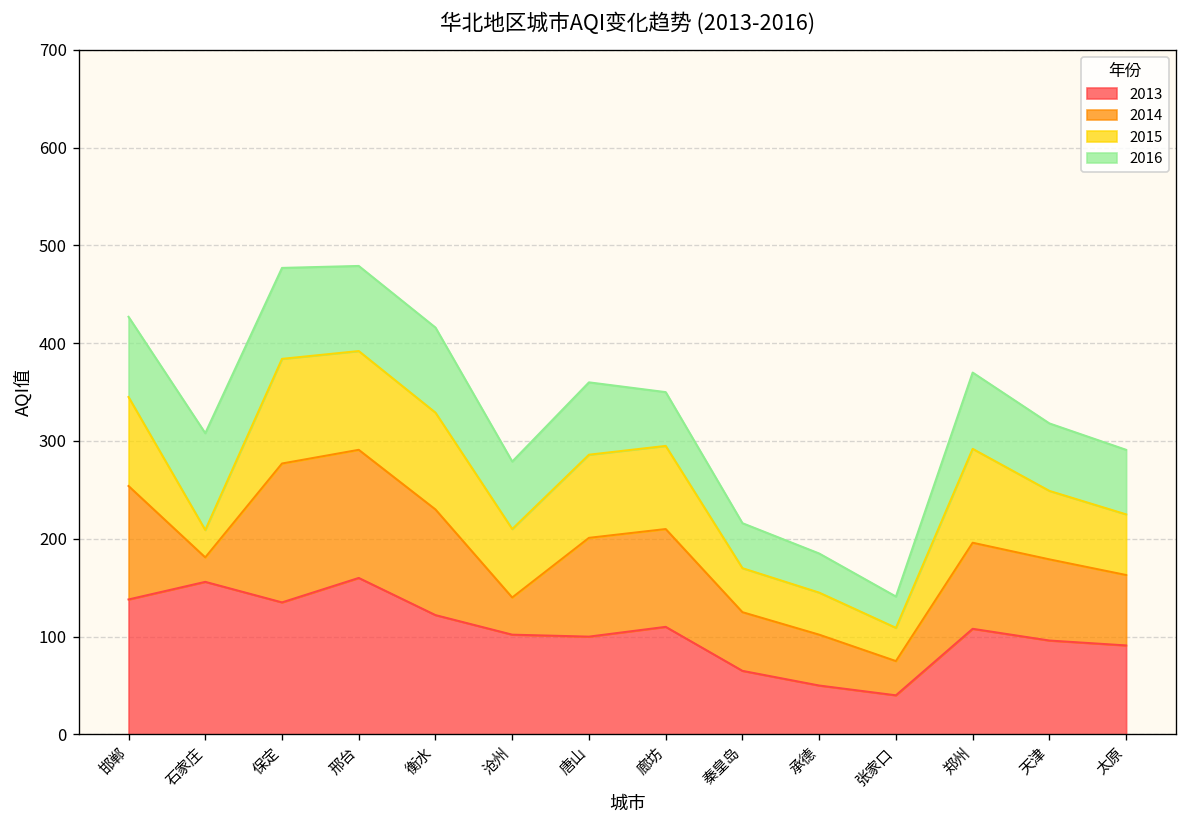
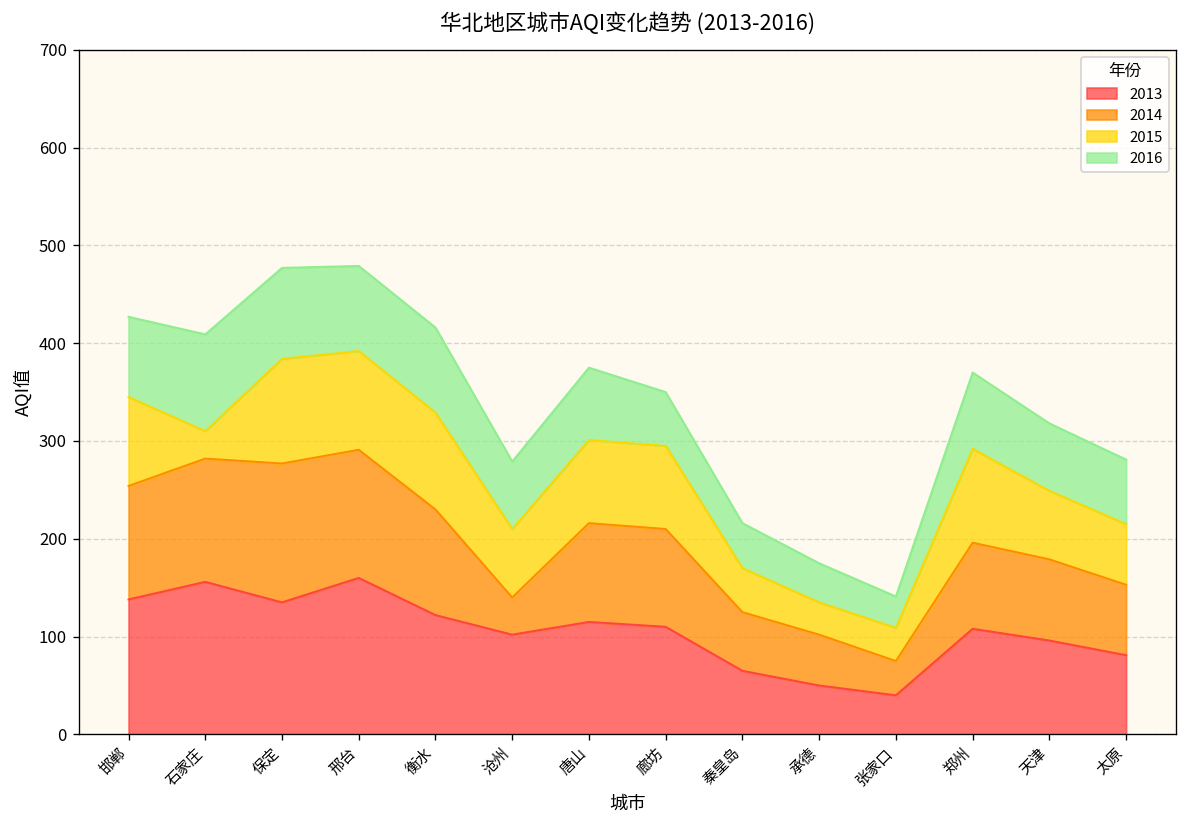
2014, 石家庄: 30 -> 130
2013, 唐山: 100 -> 120
2015, 承德: 40 -> 30
2013, 太原: 90 -> 80
